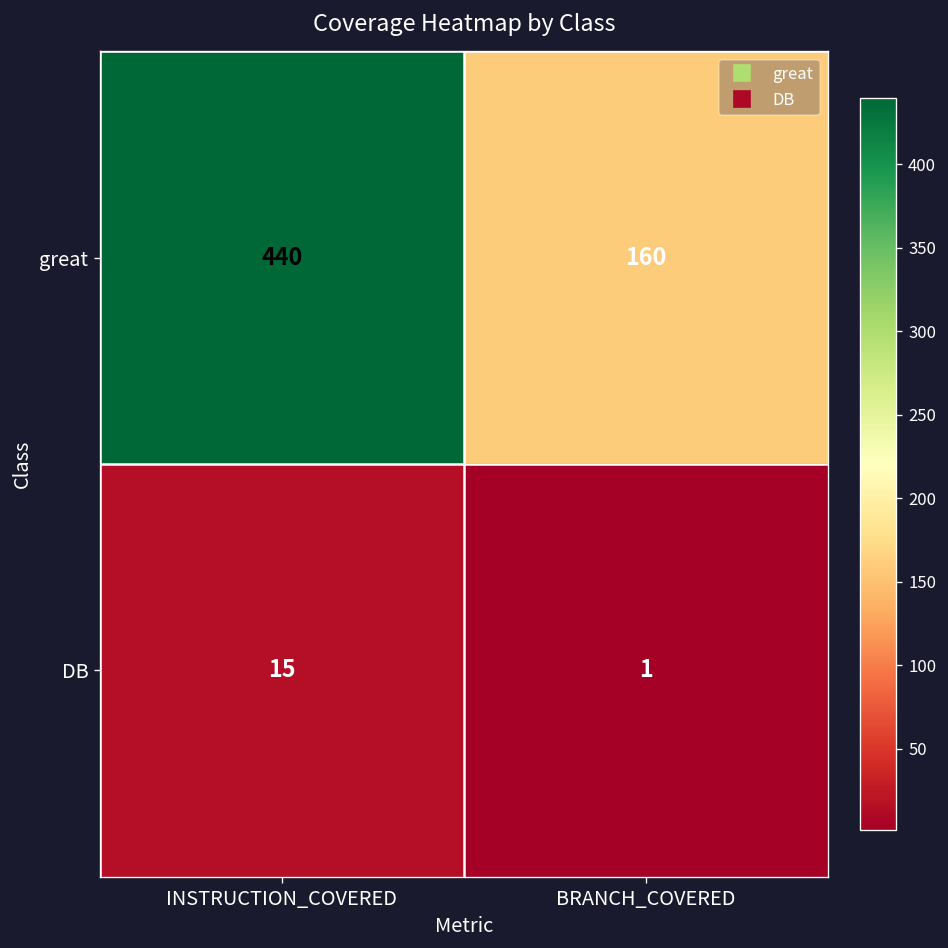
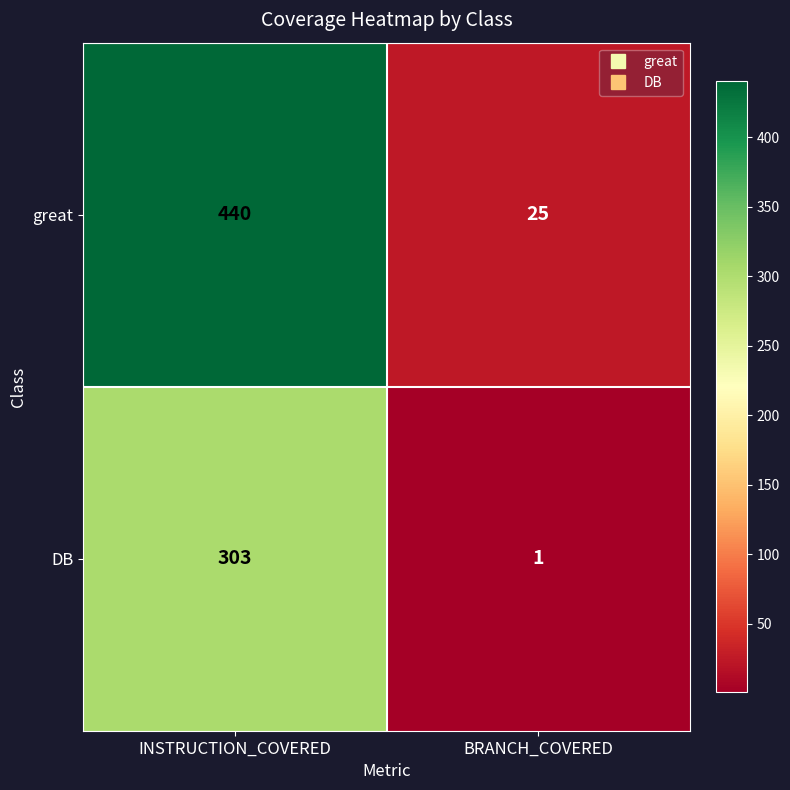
great, BRANCH_COVERED: 160 -> 25
DB, INSTRUCTION_COVERED: 15 -> 303
